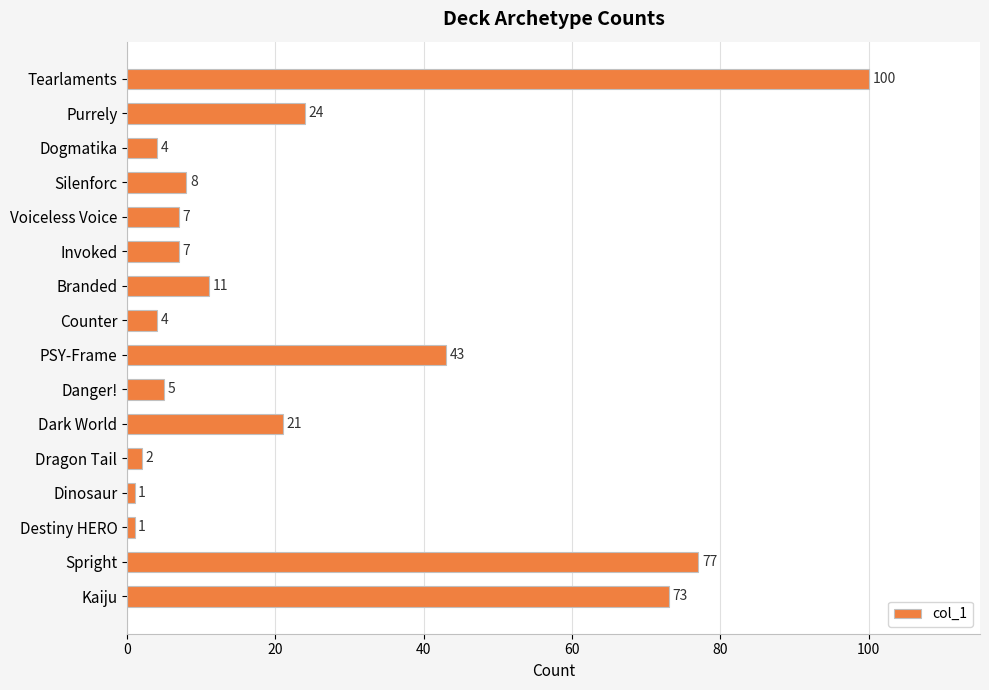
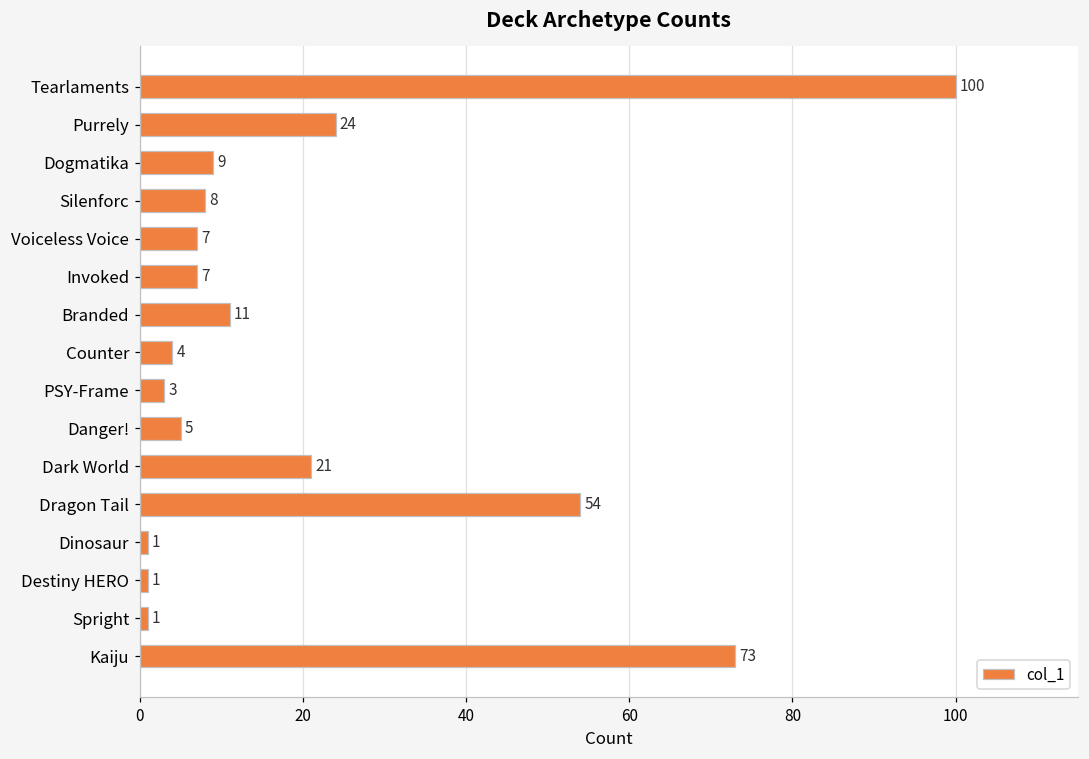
Dogmatika: 4 -> 9
PSY-Frame: 43 -> 3
Dragon Tail: 2 -> 54
Spright: 77 -> 1
